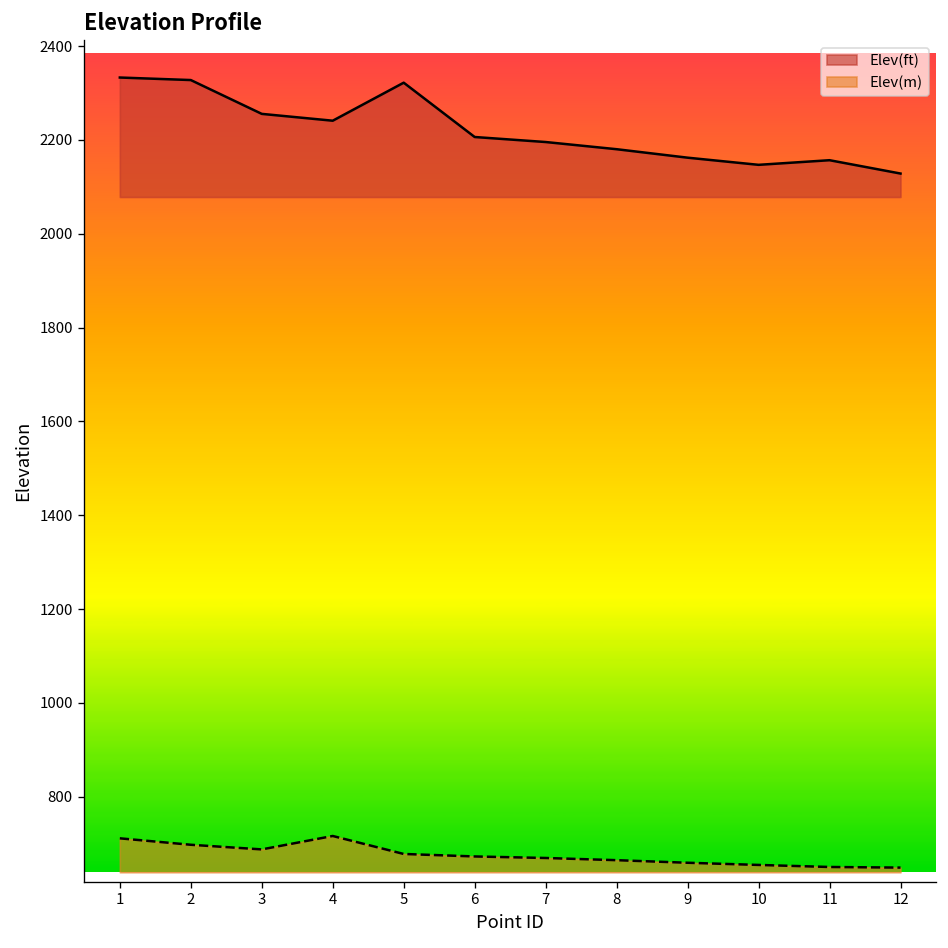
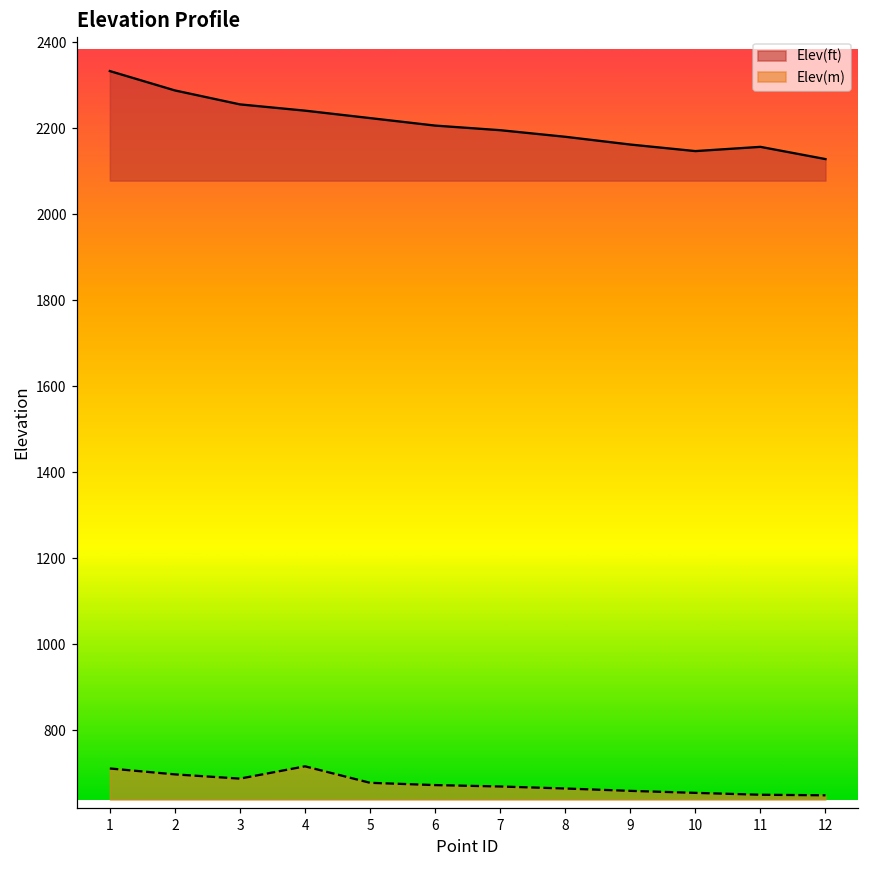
Elev(ft), 2: 2330 -> 2290
Elev(ft), 5: 2320 -> 2220
